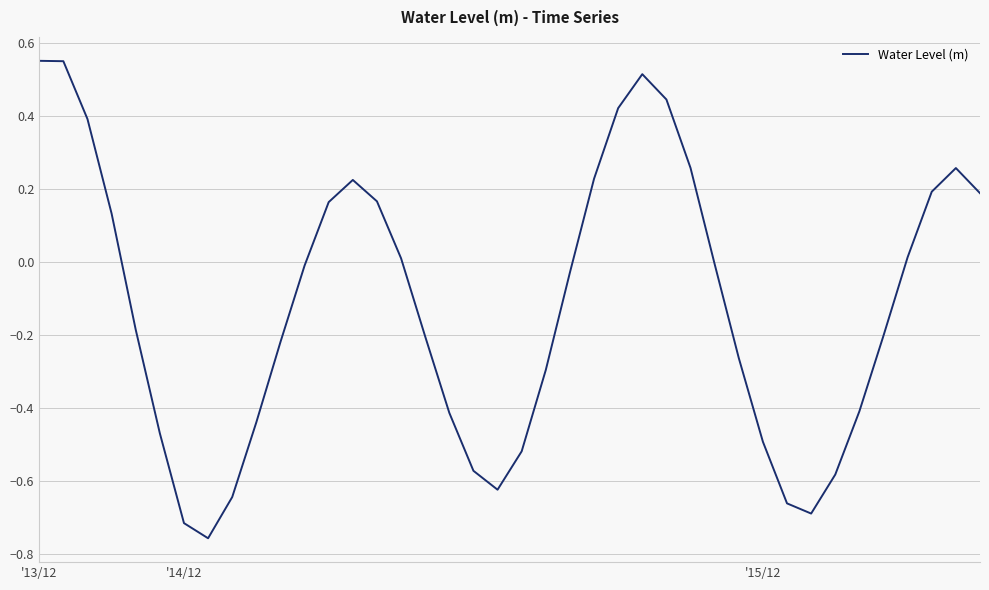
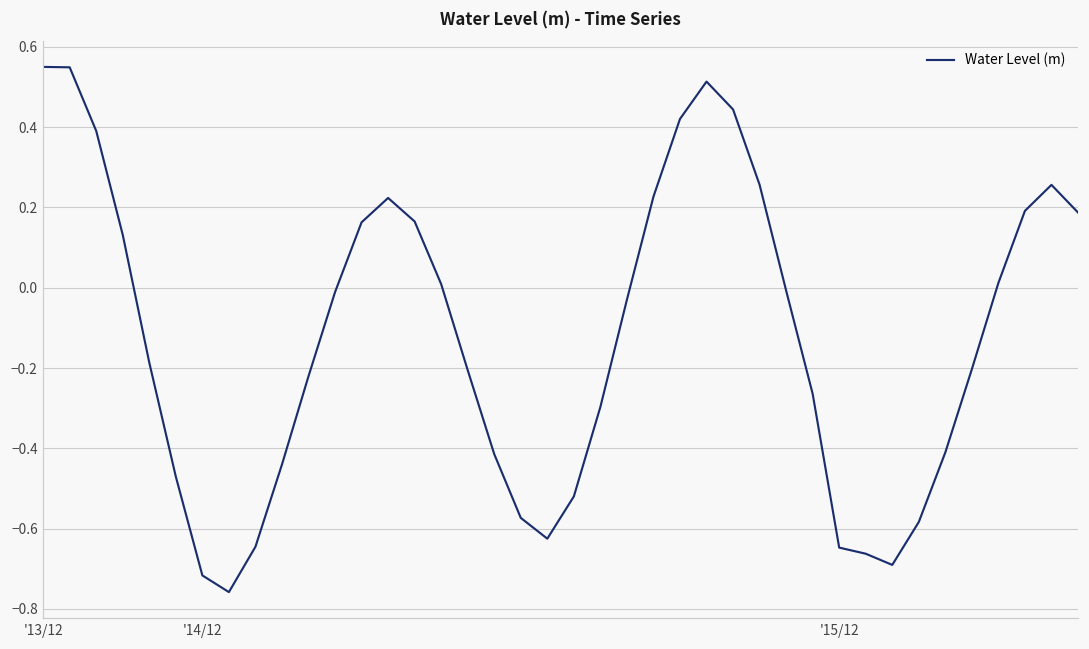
'15/12: -0.49 -> -0.65
